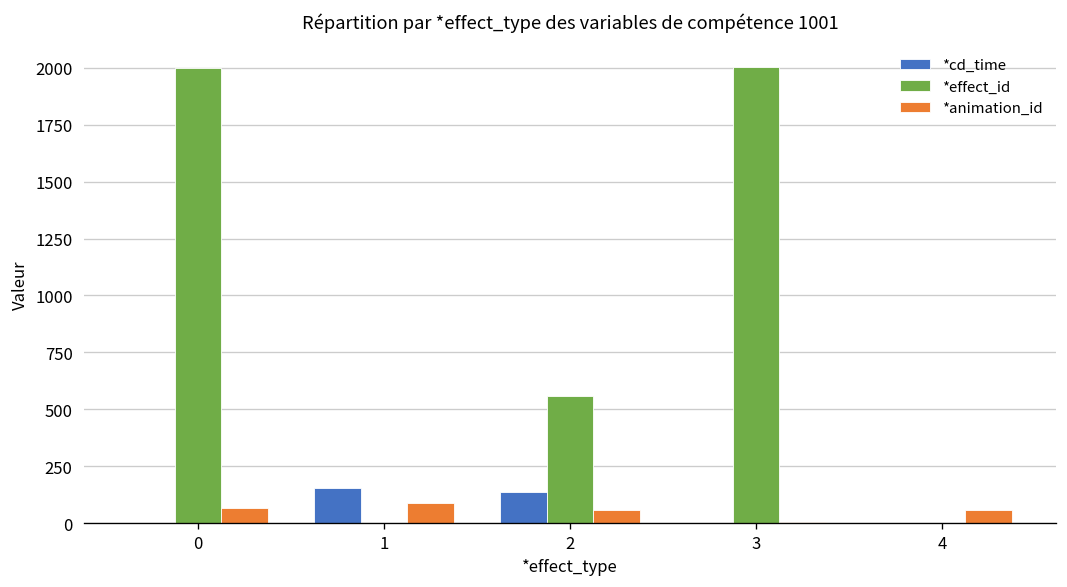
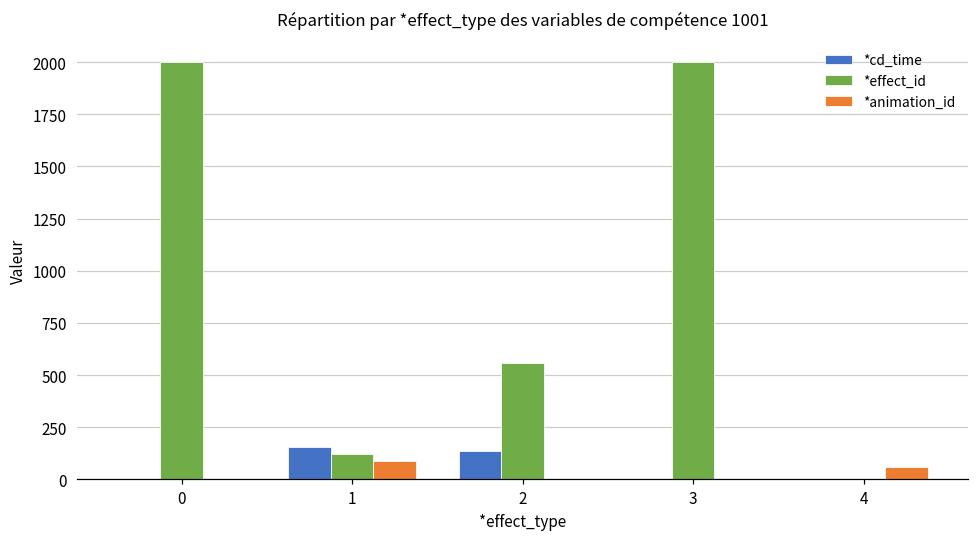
*animation_id, 0: 70 -> 0
*effect_id, 1: 0 -> 120
*animation_id, 2: 60 -> 0
